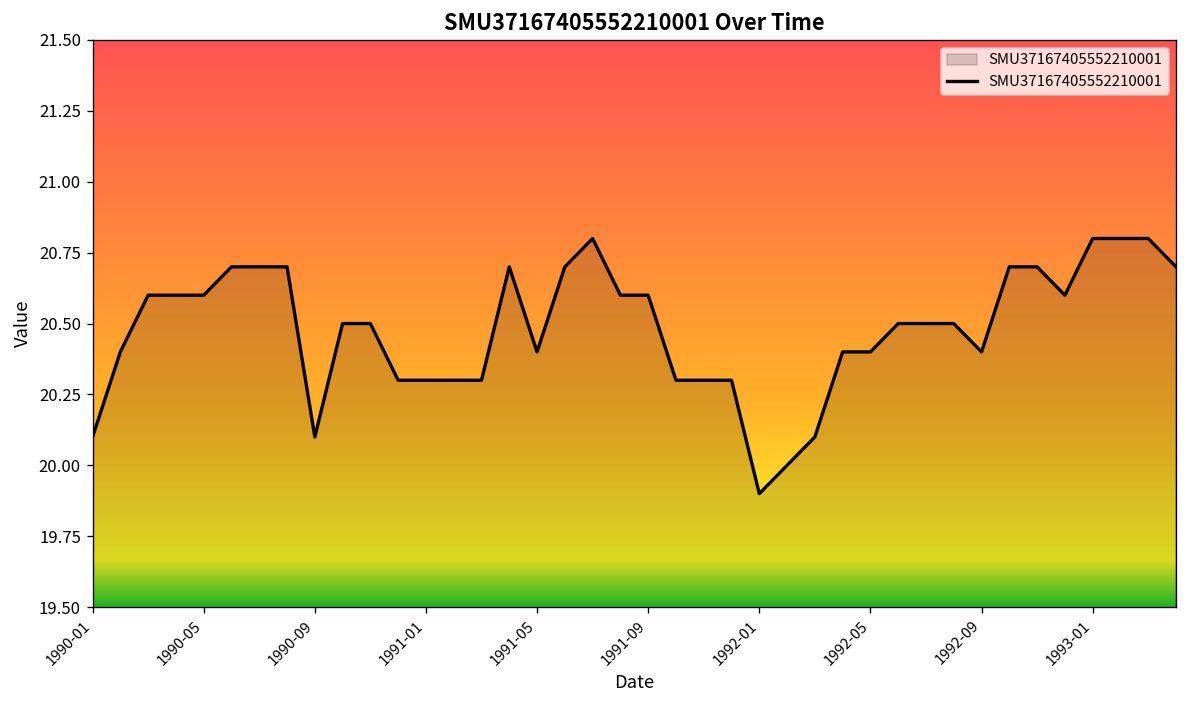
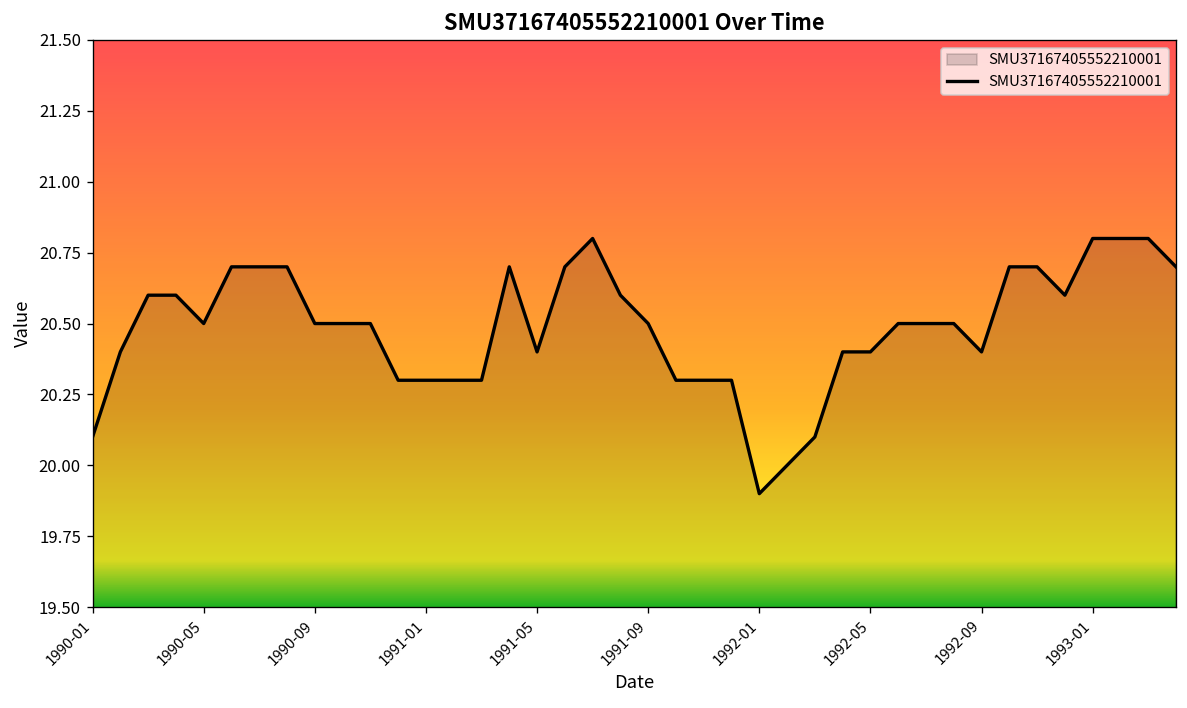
1990-05: 20.6 -> 20.5
1990-09: 20.1 -> 20.5
1991-09: 20.6 -> 20.5
